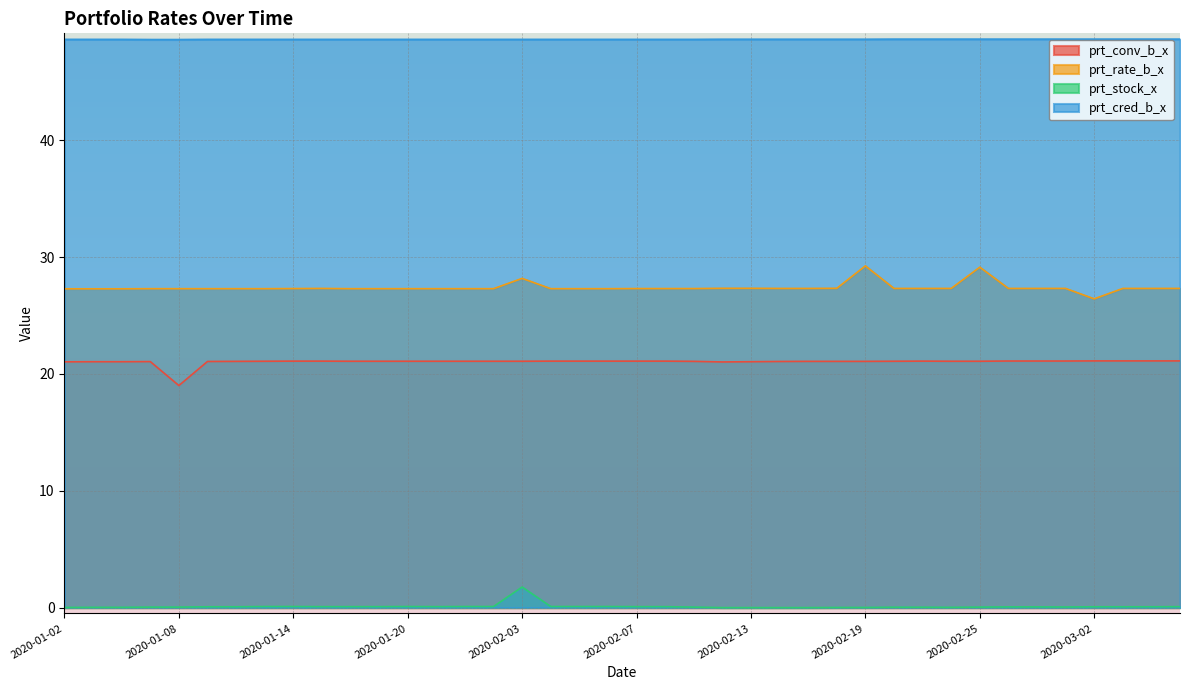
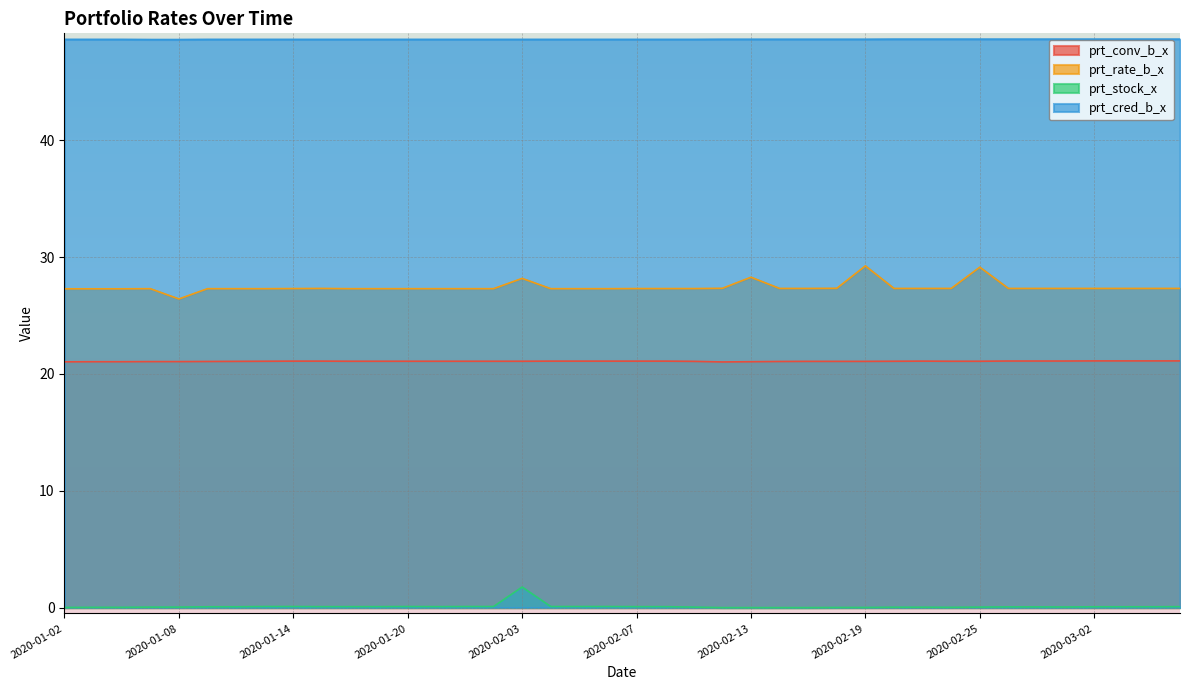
prt_conv_b_x, 2020-01-08: 19.0 -> 21.1
prt_rate_b_x, 2020-01-08: 27.3 -> 26.4
prt_rate_b_x, 2020-02-13: 27.3 -> 28.3
prt_rate_b_x, 2020-03-02: 26.4 -> 27.3
